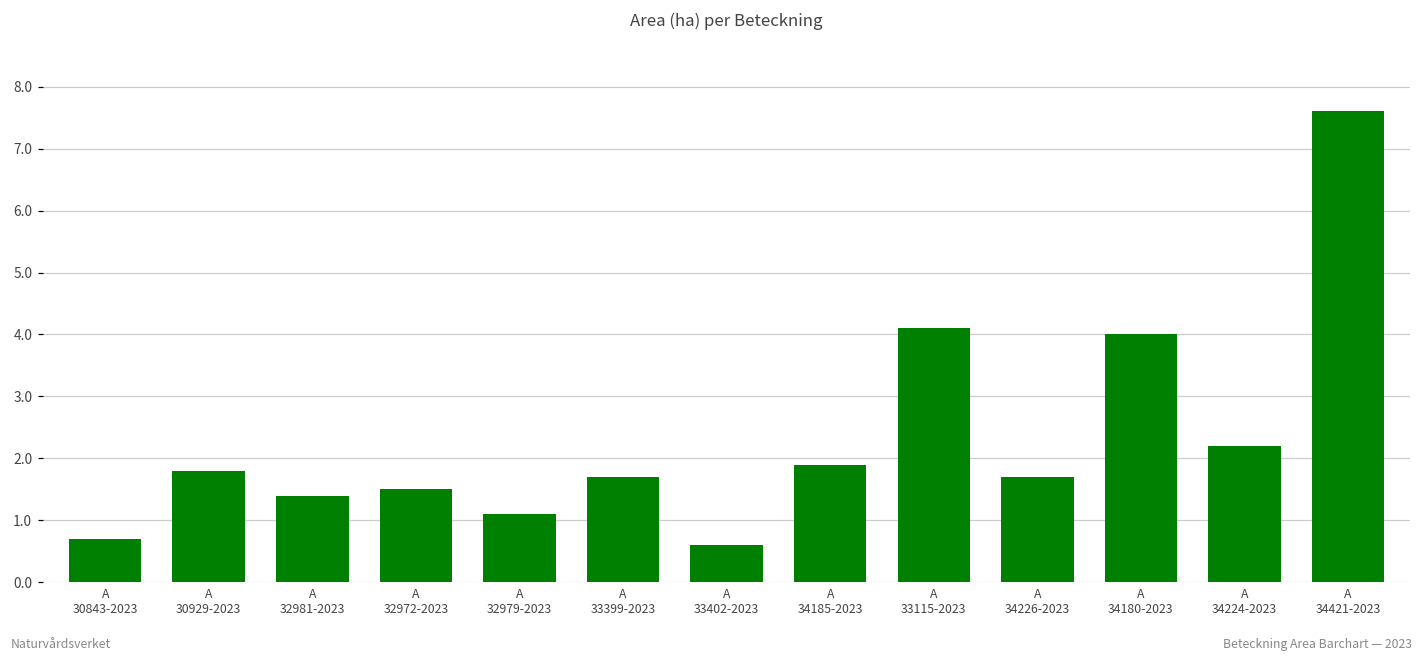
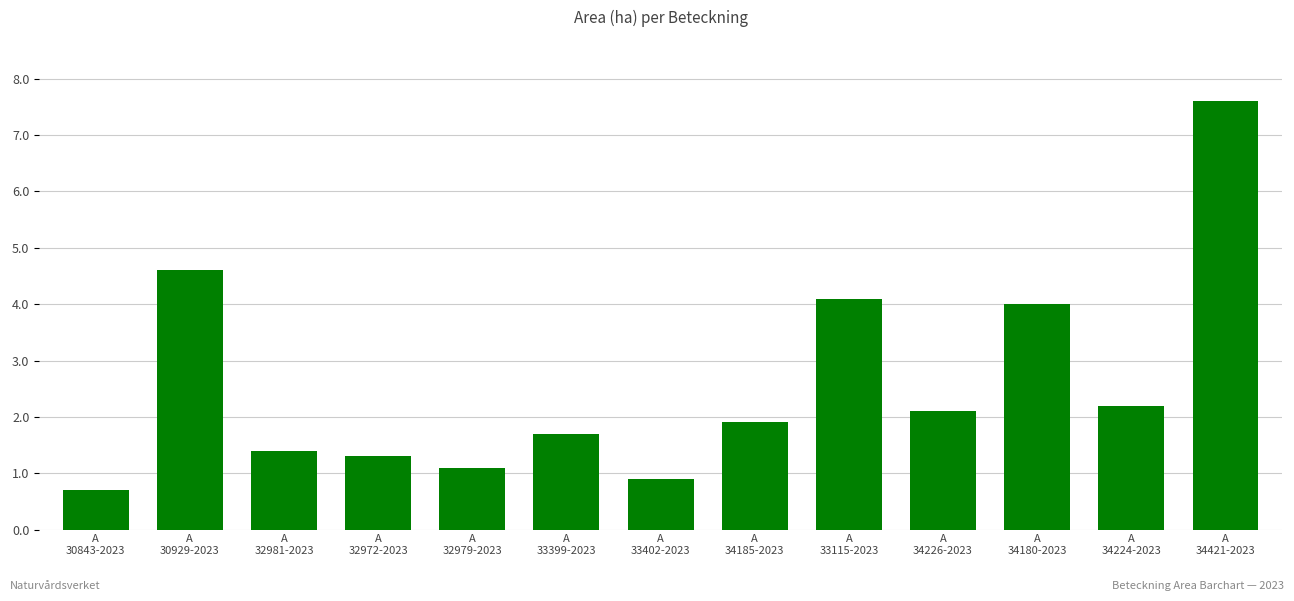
A 30929-2023: 1.8 -> 4.6
A 32972-2023: 1.5 -> 1.3
A 33402-2023: 0.6 -> 0.9
A 34226-2023: 1.7 -> 2.1
